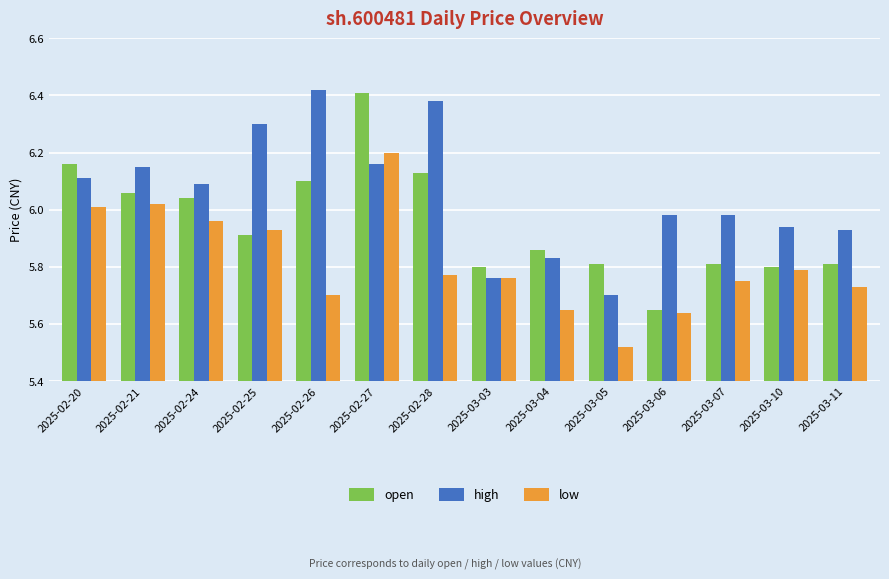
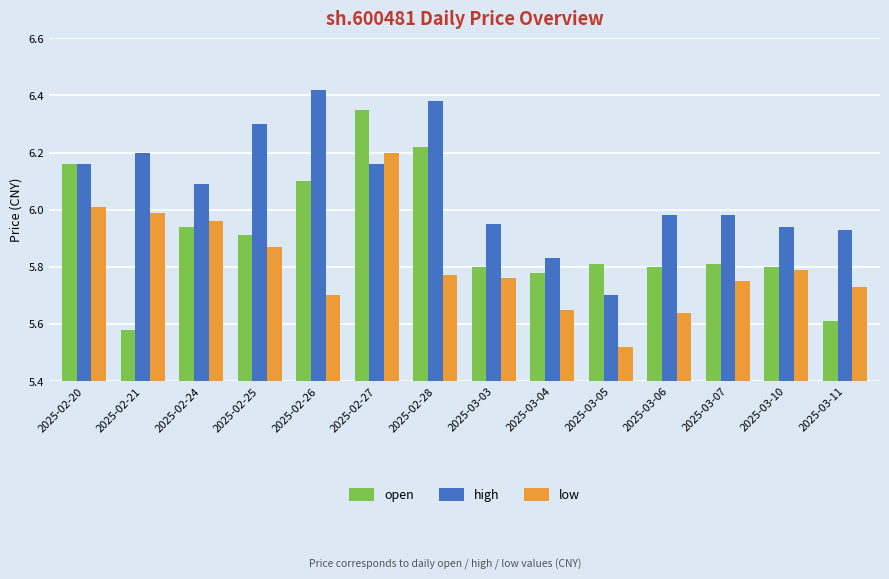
high, 2025-02-20: 6.11 -> 6.16
open, 2025-02-21: 6.06 -> 5.58
high, 2025-02-21: 6.15 -> 6.20
low, 2025-02-21: 6.02 -> 5.99
open, 2025-02-24: 6.04 -> 5.94
low, 2025-02-25: 5.93 -> 5.87
open, 2025-02-27: 6.41 -> 6.35
open, 2025-02-28: 6.13 -> 6.22
high, 2025-03-03: 5.76 -> 5.95
open, 2025-03-04: 5.86 -> 5.78
open, 2025-03-06: 5.65 -> 5.80
open, 2025-03-11: 5.81 -> 5.61
